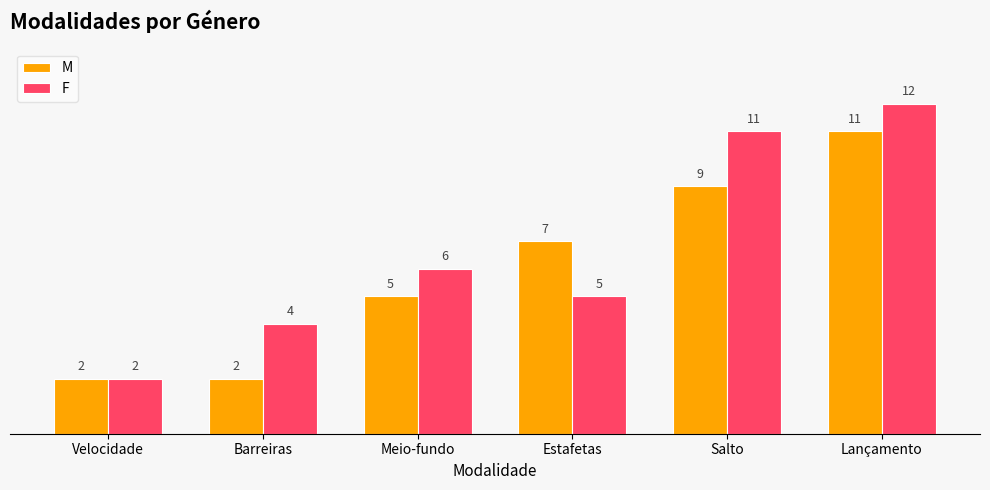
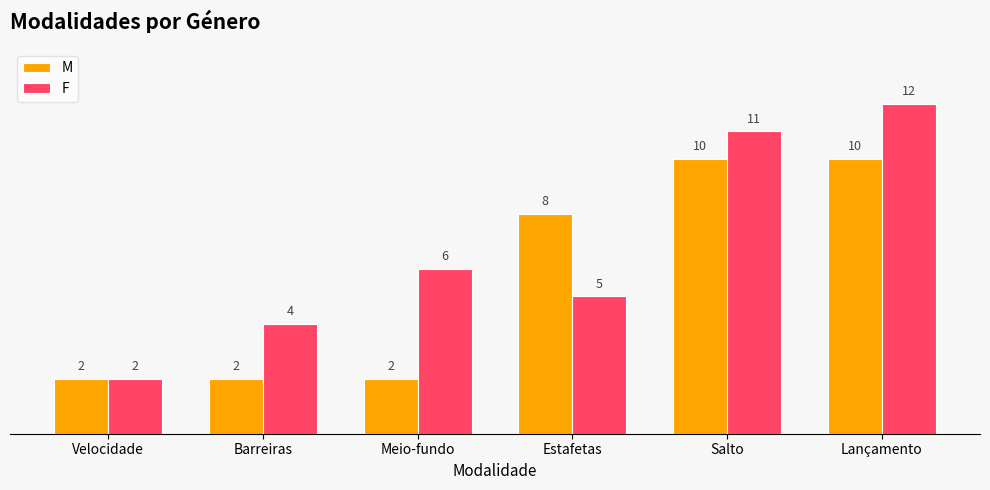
M, Meio-fundo: 5 -> 2
M, Estafetas: 7 -> 8
M, Salto: 9 -> 10
M, Lançamento: 11 -> 10
